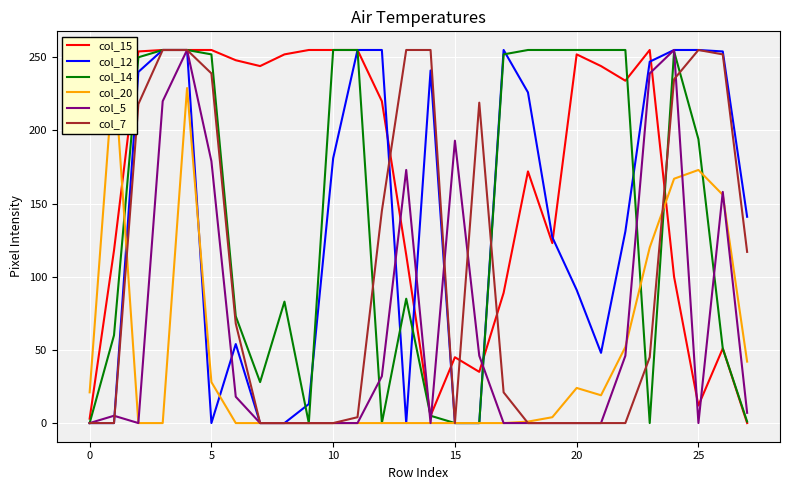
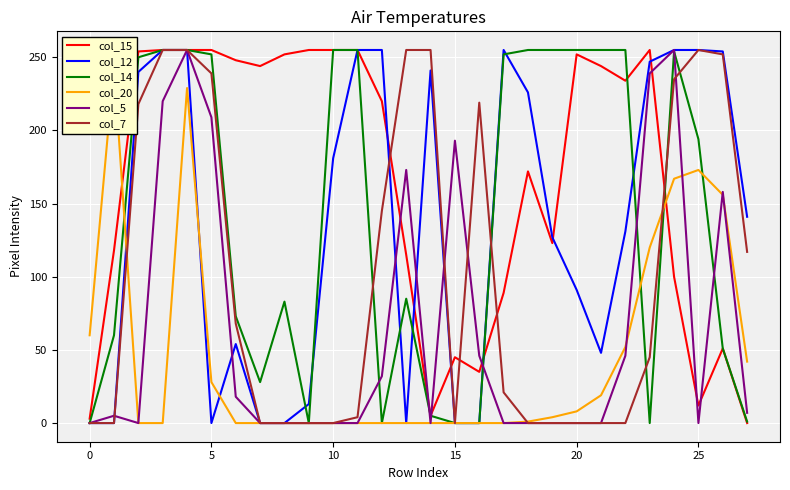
col_20, 0: 21 -> 60
col_5, 5: 179 -> 209
col_20, 20: 24 -> 8
